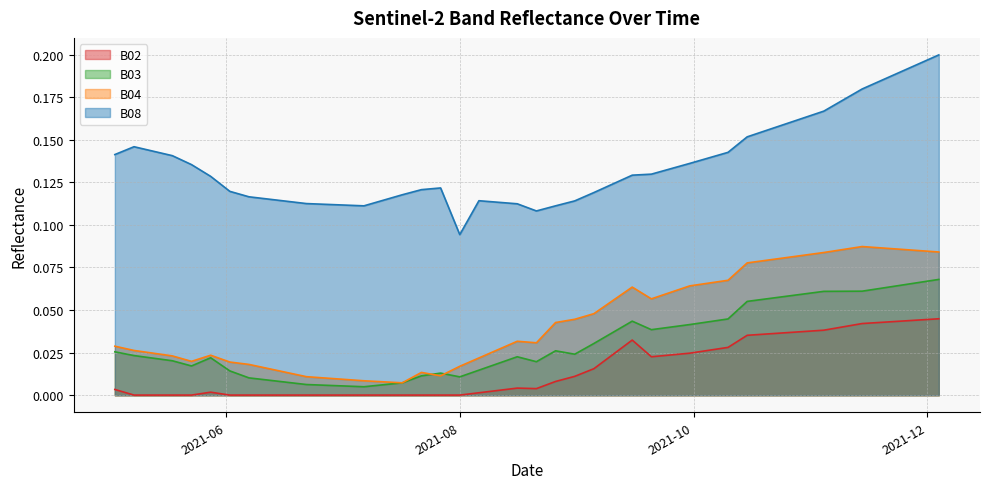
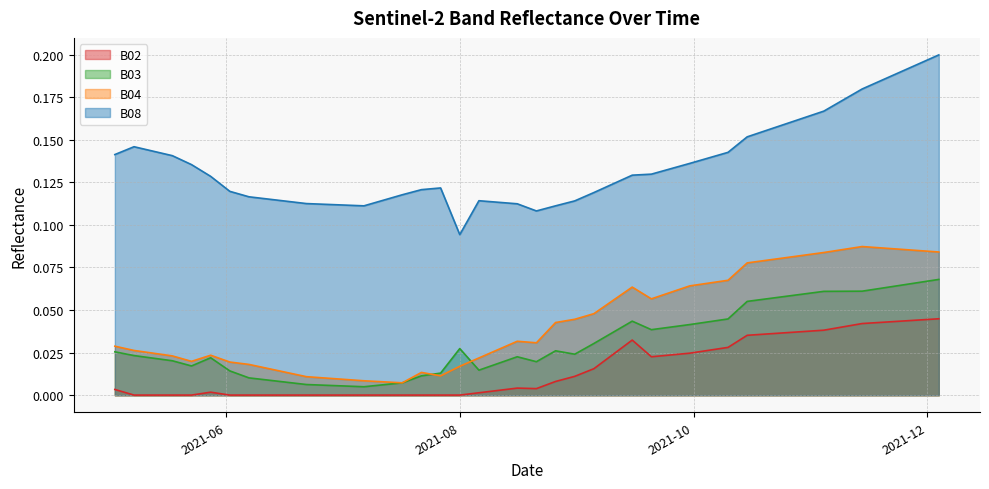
B03, 2021-08: 0.011 -> 0.027
